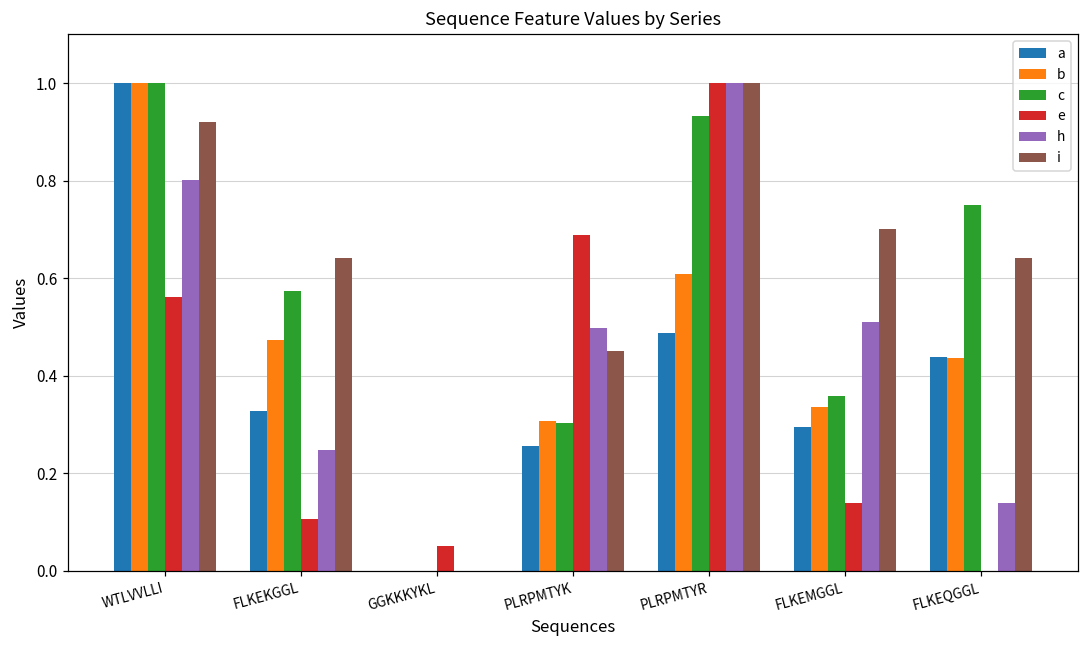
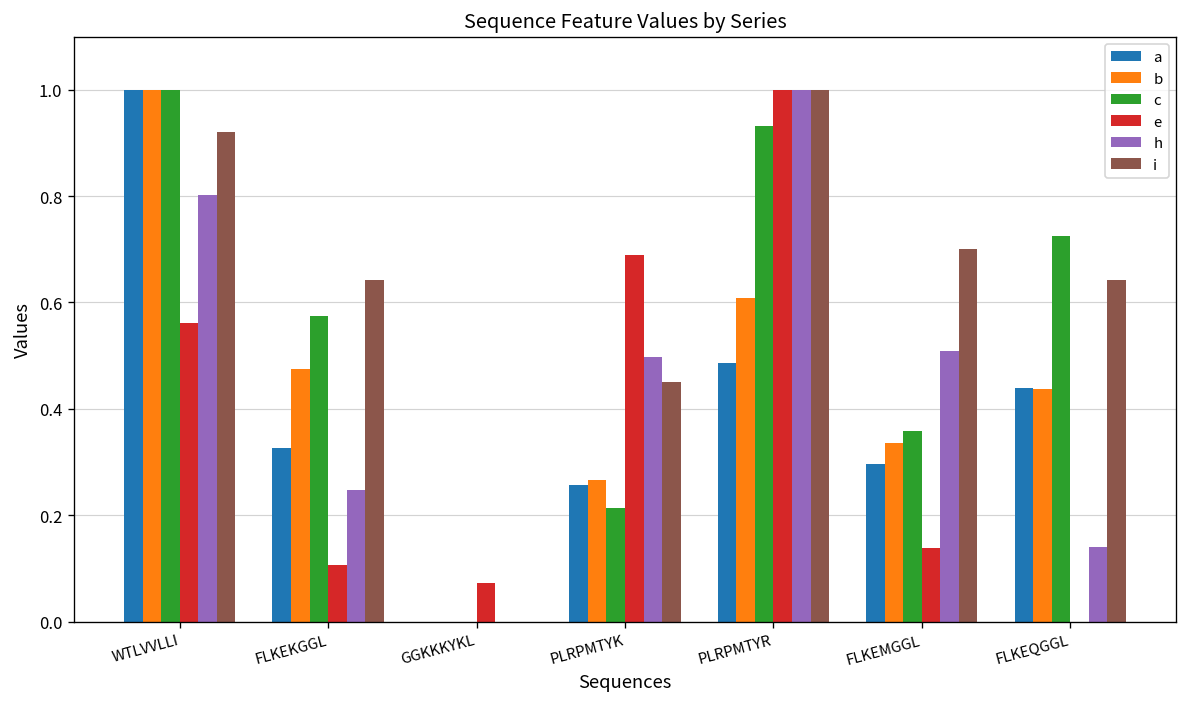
e, GGKKKYKL: 0.05 -> 0.07
b, PLRPMTYK: 0.31 -> 0.27
c, PLRPMTYK: 0.30 -> 0.21
c, FLKEQGGL: 0.75 -> 0.72
